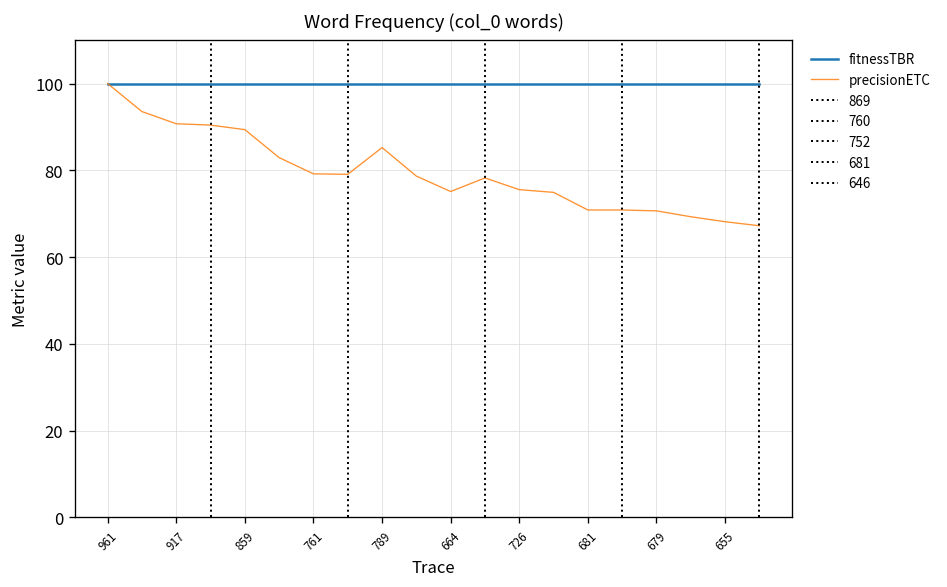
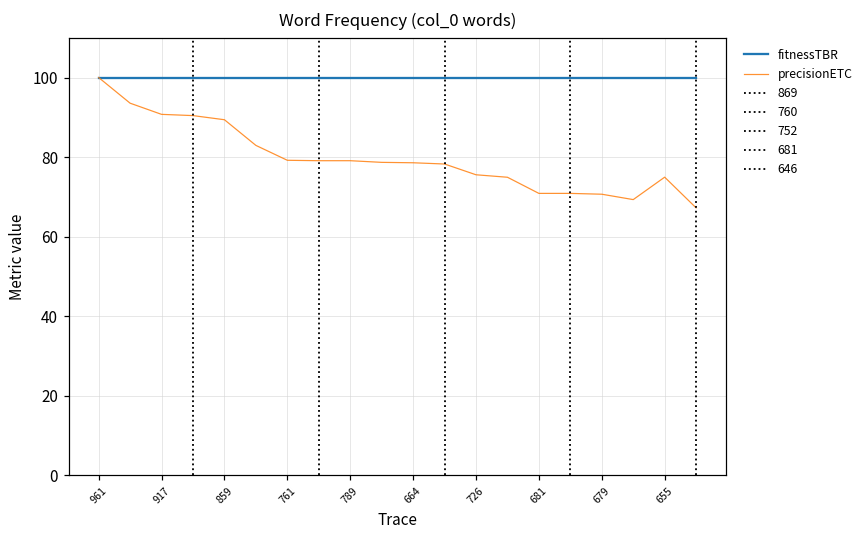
precisionETC, 789: 85 -> 79
precisionETC, 664: 75 -> 79
precisionETC, 655: 68 -> 75
